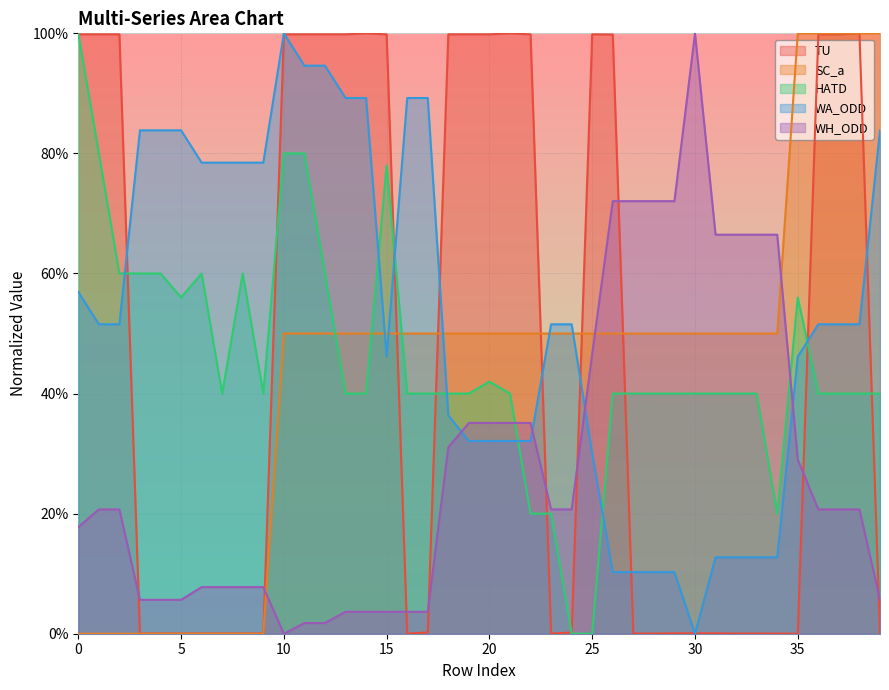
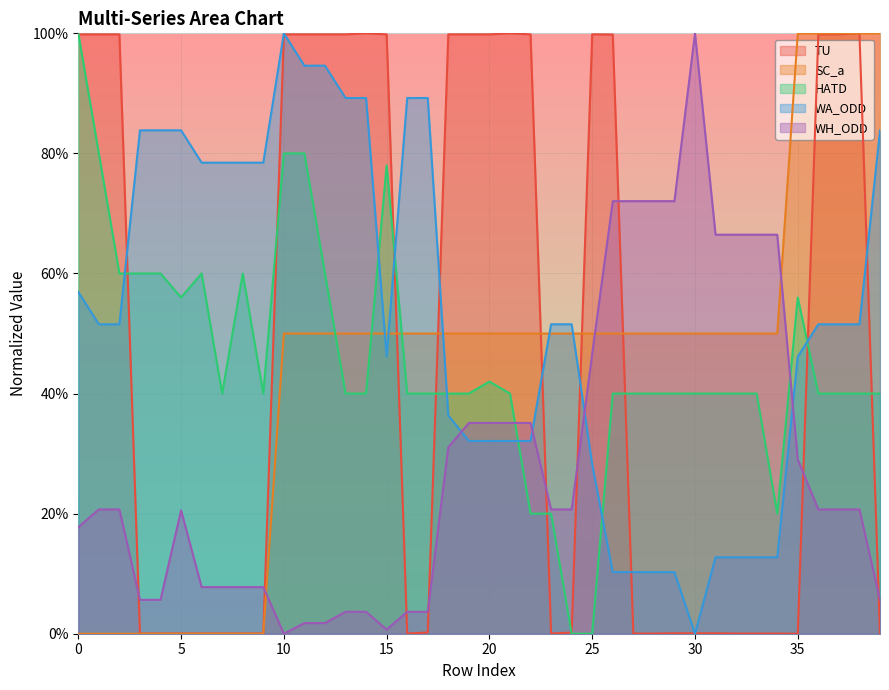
WH_ODD, 5: 6% -> 21%
WH_ODD, 15: 4% -> 1%
WA_ODD, 25: 30% -> 28%
